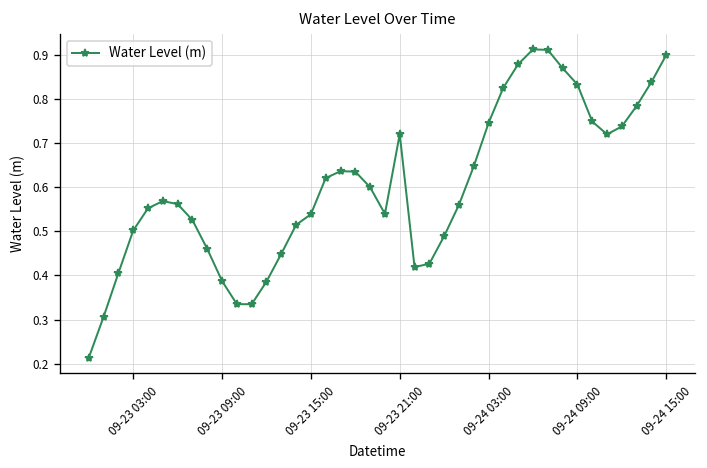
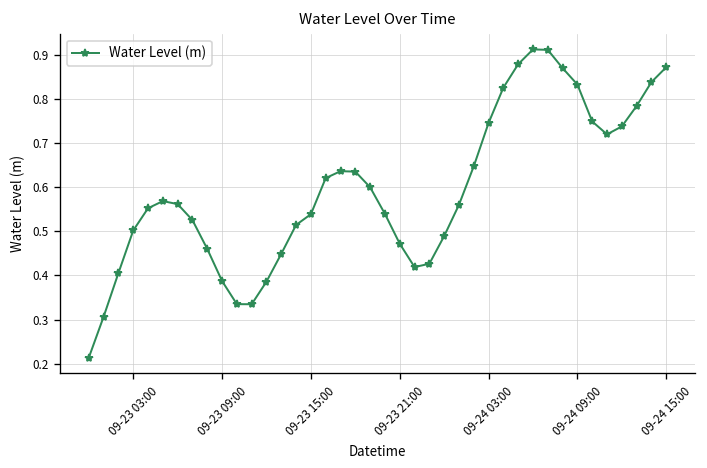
09-23 21:00: 0.72 -> 0.47
09-24 15:00: 0.90 -> 0.87
